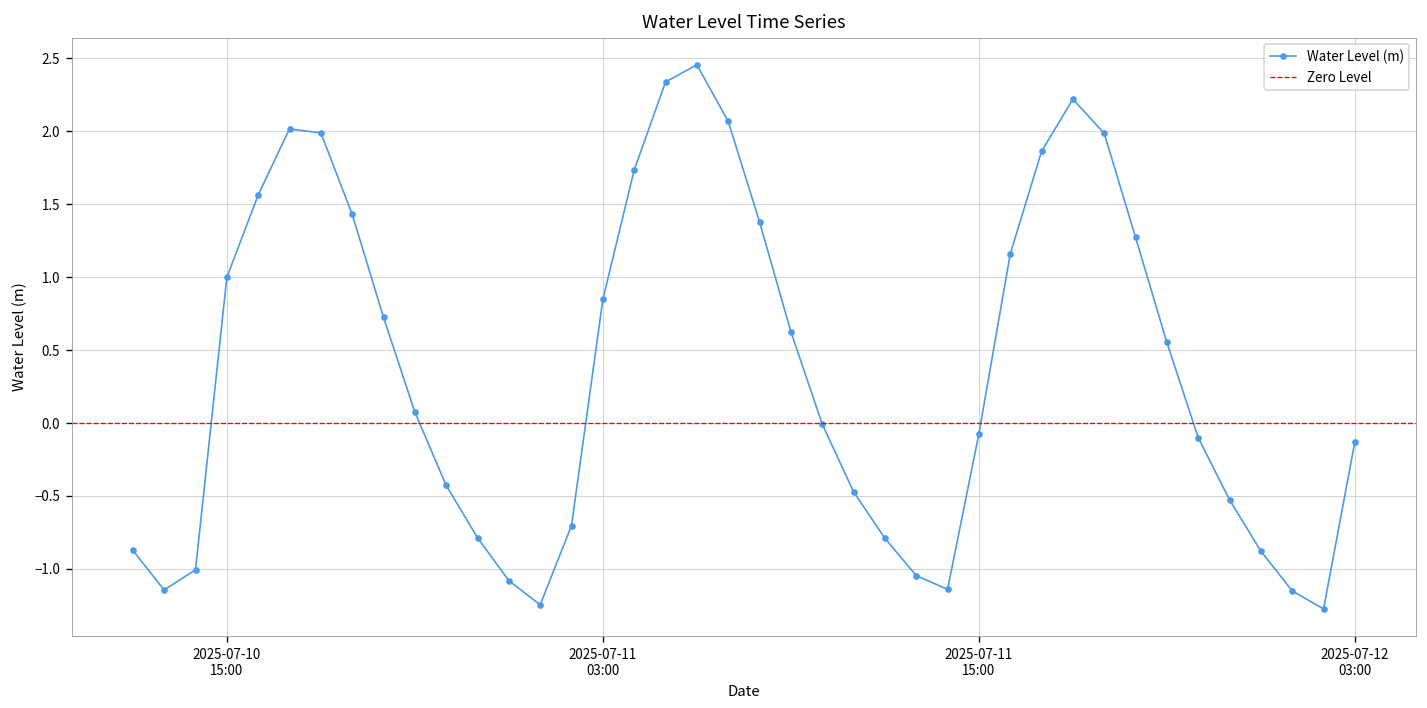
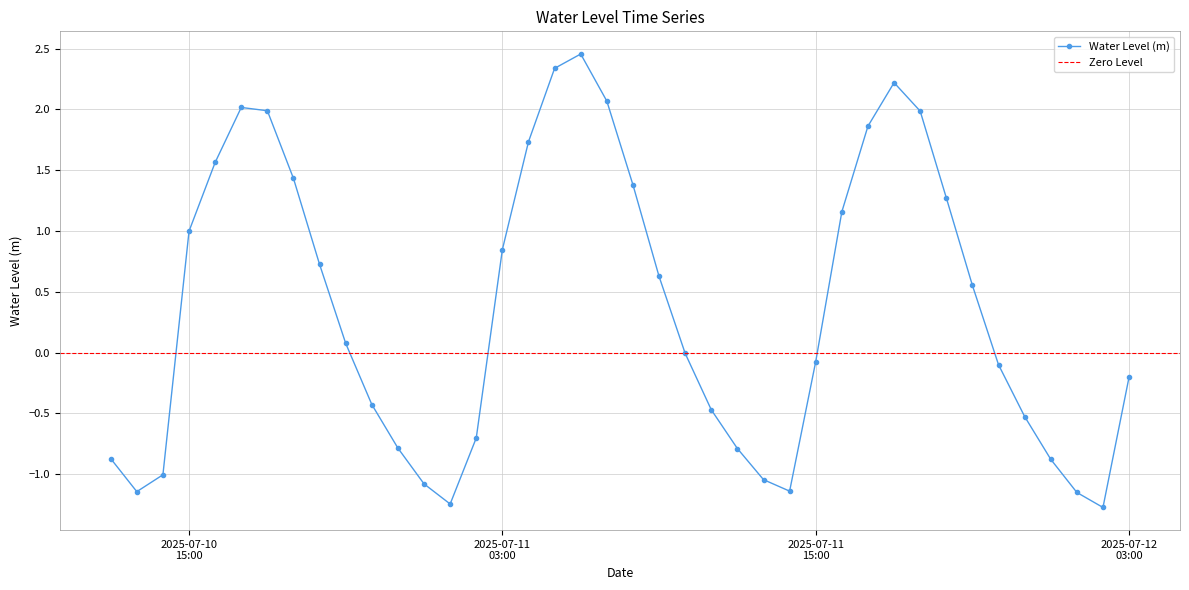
2025-07-12 03:00: -0.13 -> -0.20
